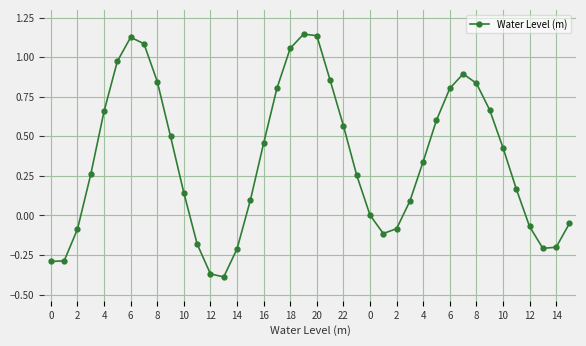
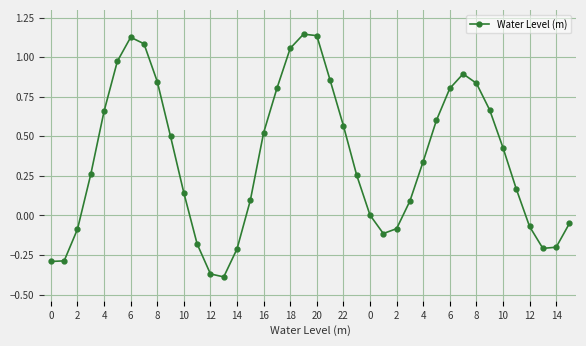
16: 0.46 -> 0.52
